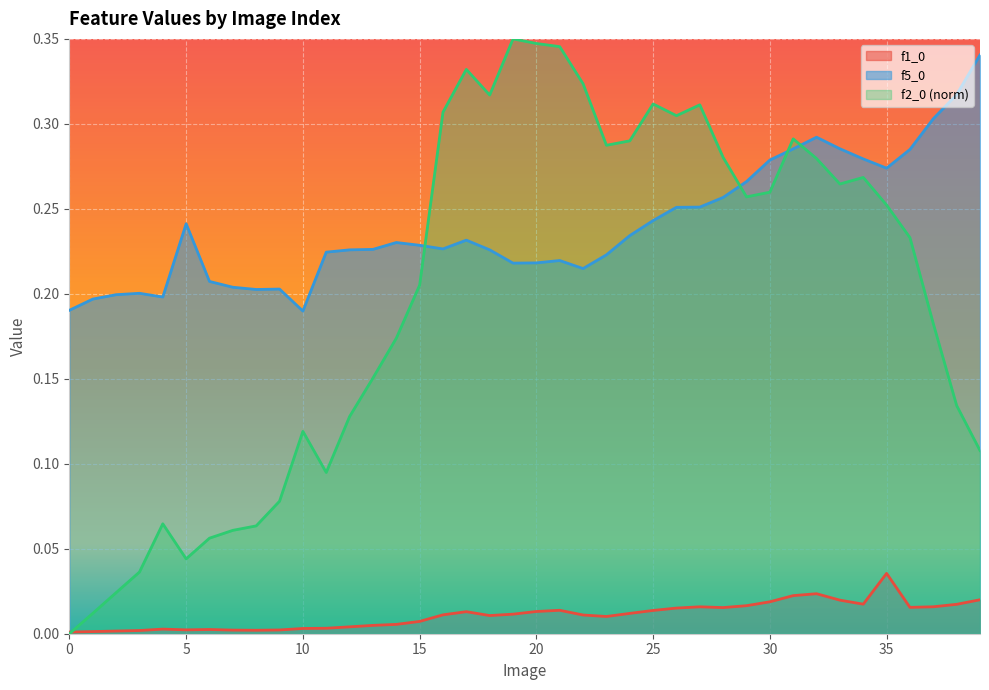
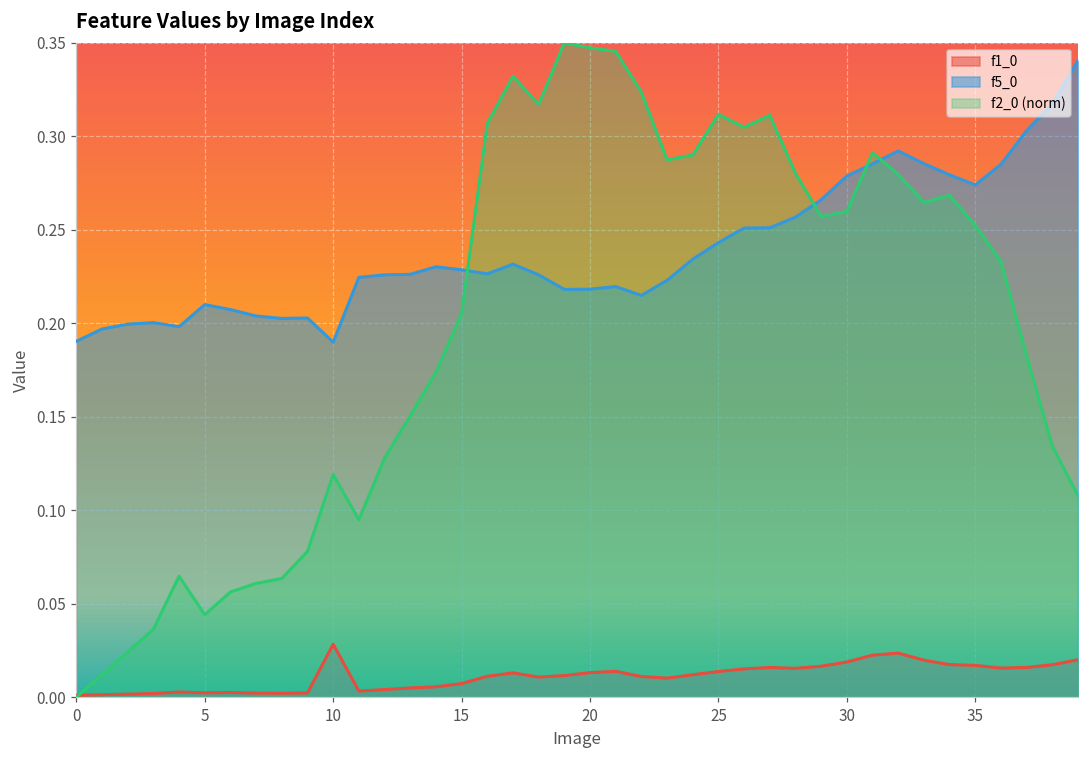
f5_0, 5: 0.241 -> 0.210
f1_0, 10: 0.003 -> 0.028
f1_0, 35: 0.035 -> 0.017
